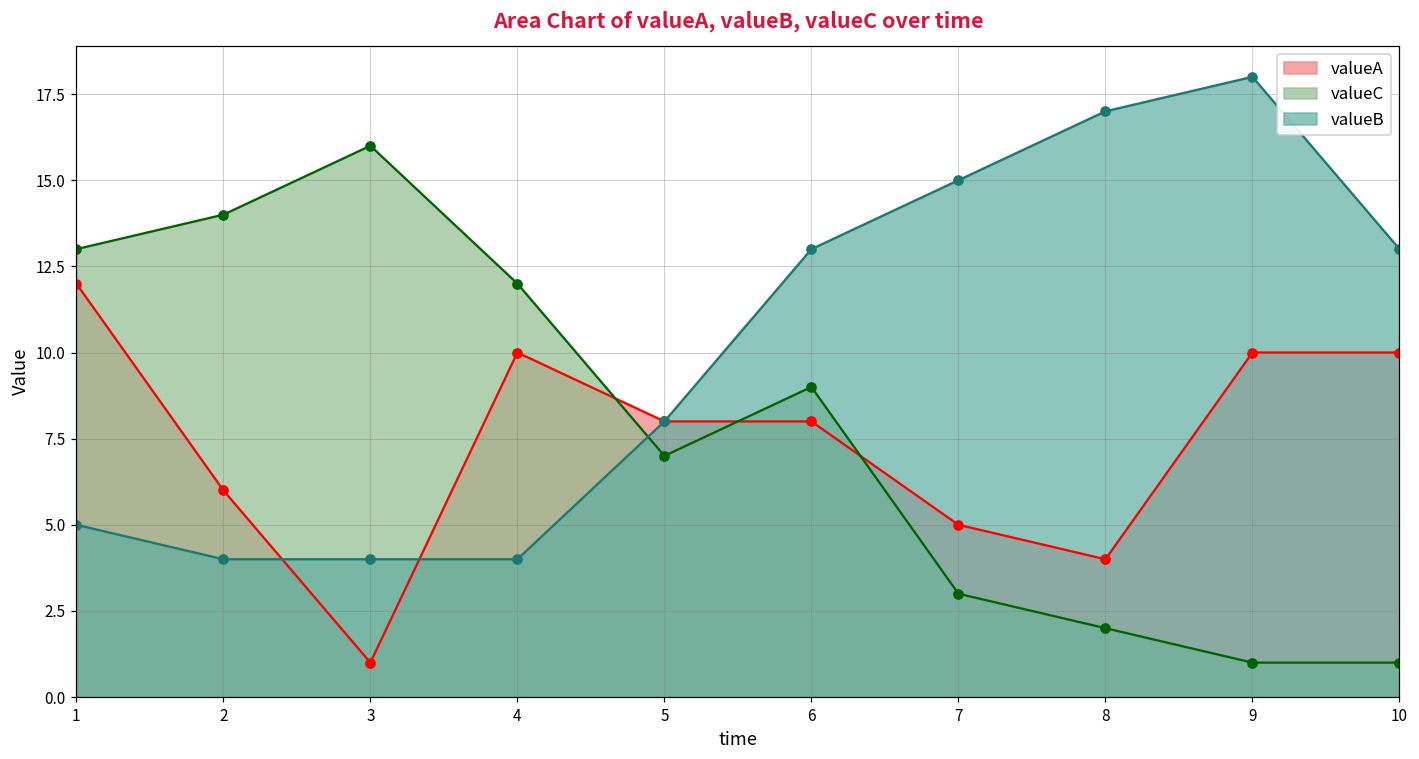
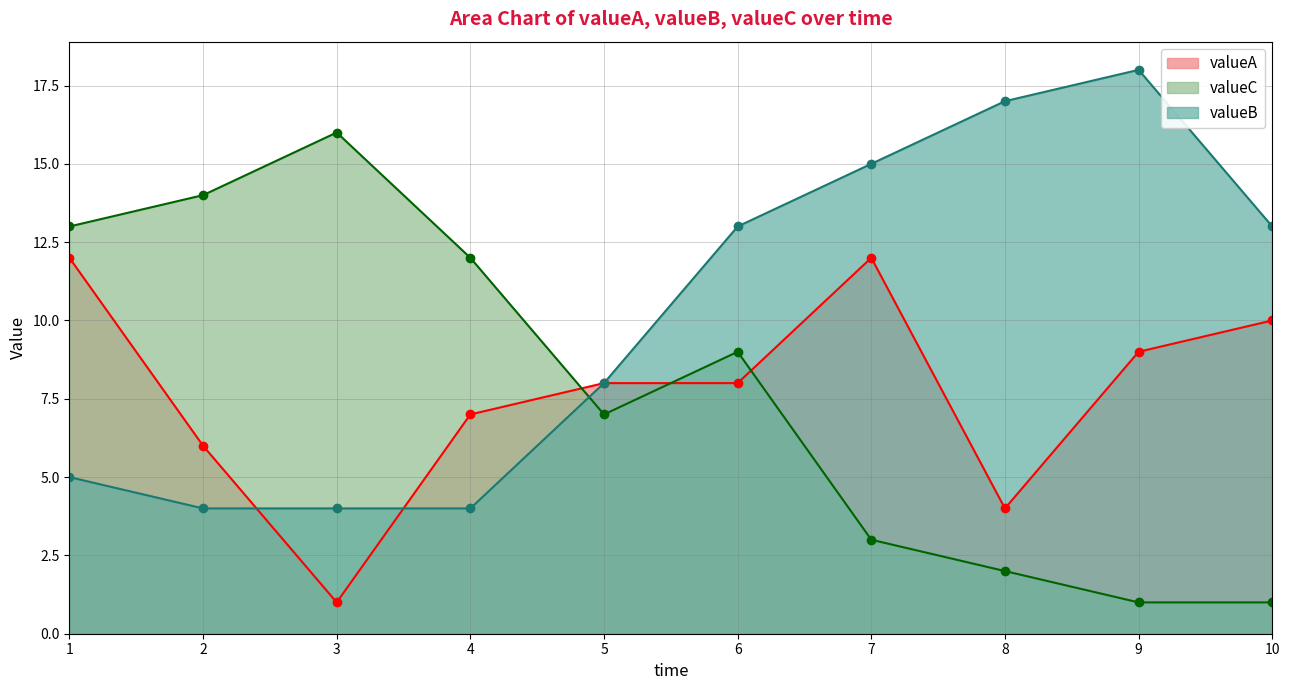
valueA, 4: 10 -> 7
valueA, 7: 5 -> 12
valueA, 9: 10 -> 9
